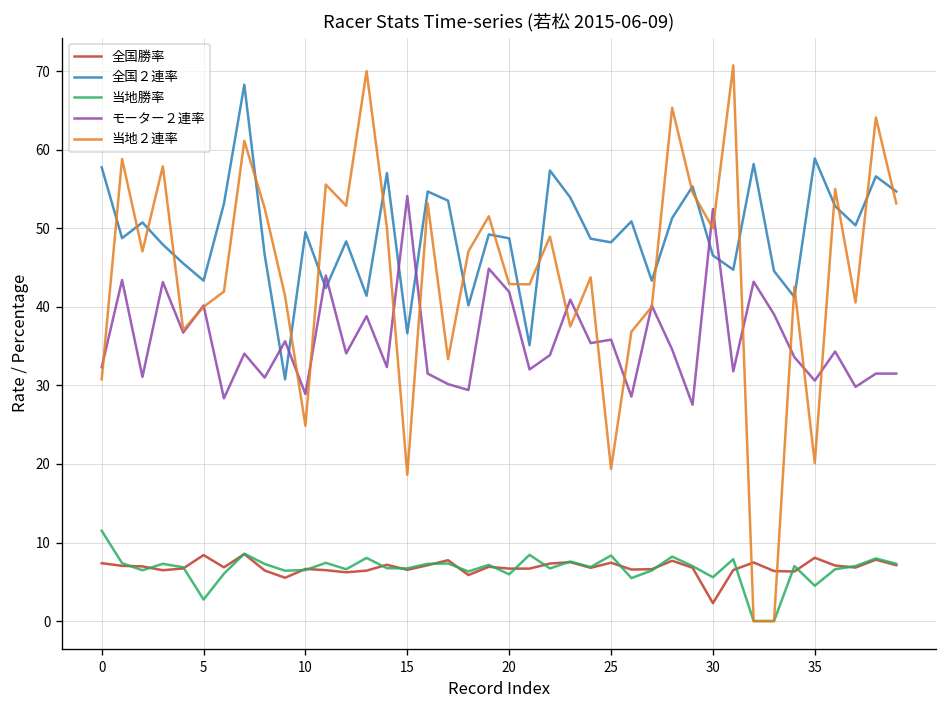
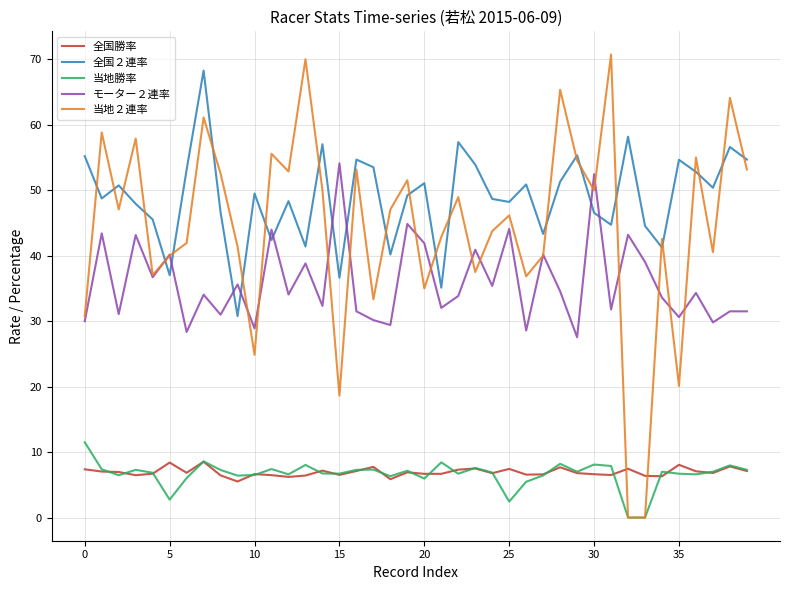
全国２連率, 0: 58 -> 55
モーター２連率, 0: 32 -> 30
全国２連率, 5: 43 -> 37
全国２連率, 20: 49 -> 51
当地２連率, 20: 43 -> 35
当地勝率, 25: 8 -> 2
モーター２連率, 25: 36 -> 44
当地２連率, 25: 19 -> 46
全国勝率, 30: 2 -> 7
当地勝率, 30: 6 -> 8
全国２連率, 35: 59 -> 55
当地勝率, 35: 5 -> 7
